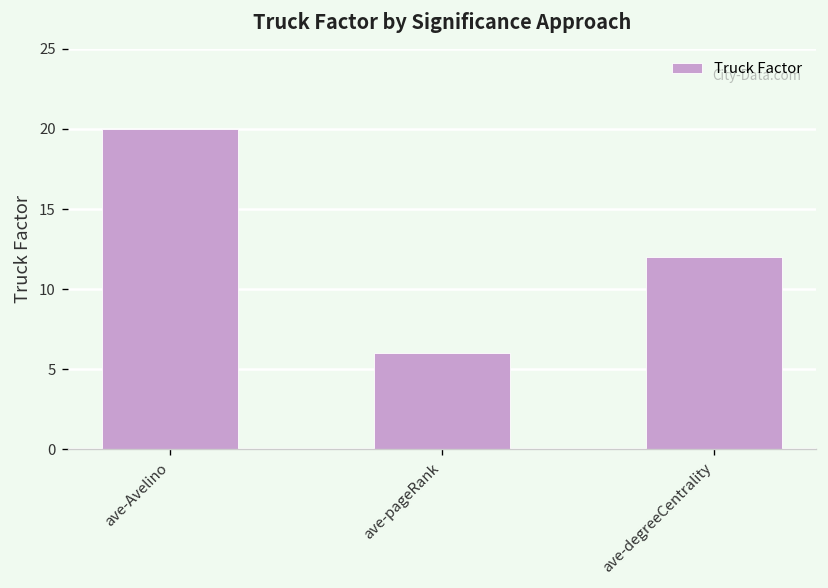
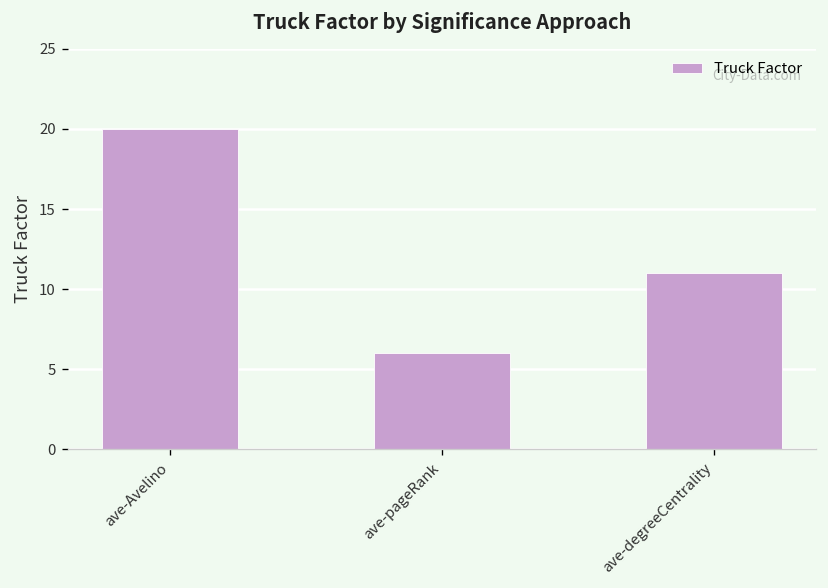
ave-degreeCentrality: 12 -> 11
